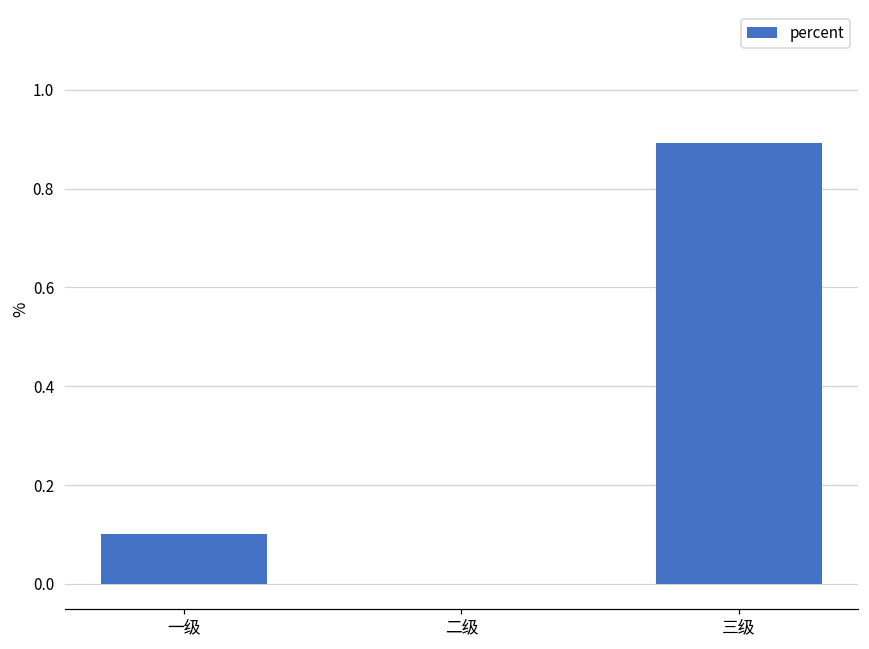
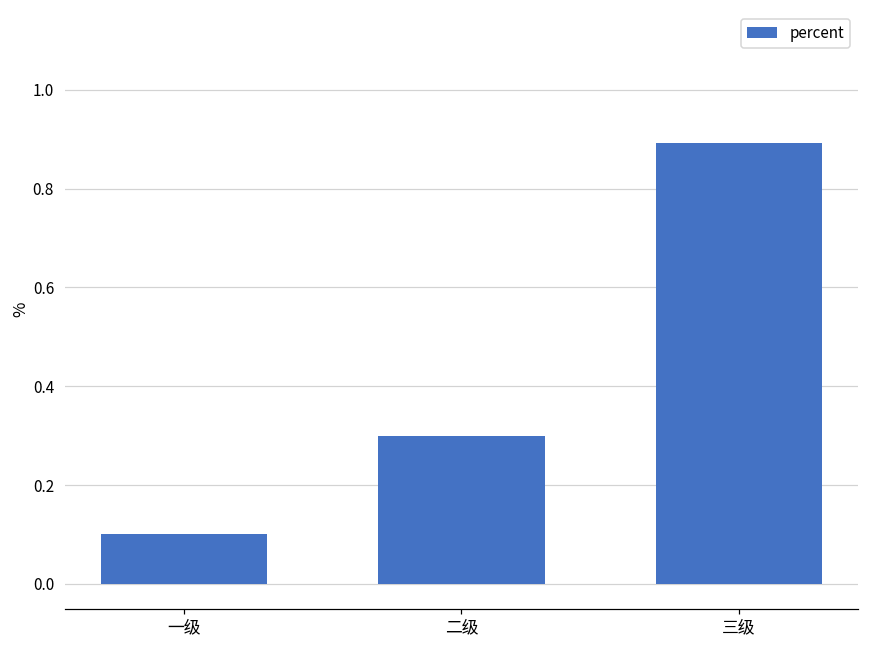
二级: 0.0 -> 0.3
